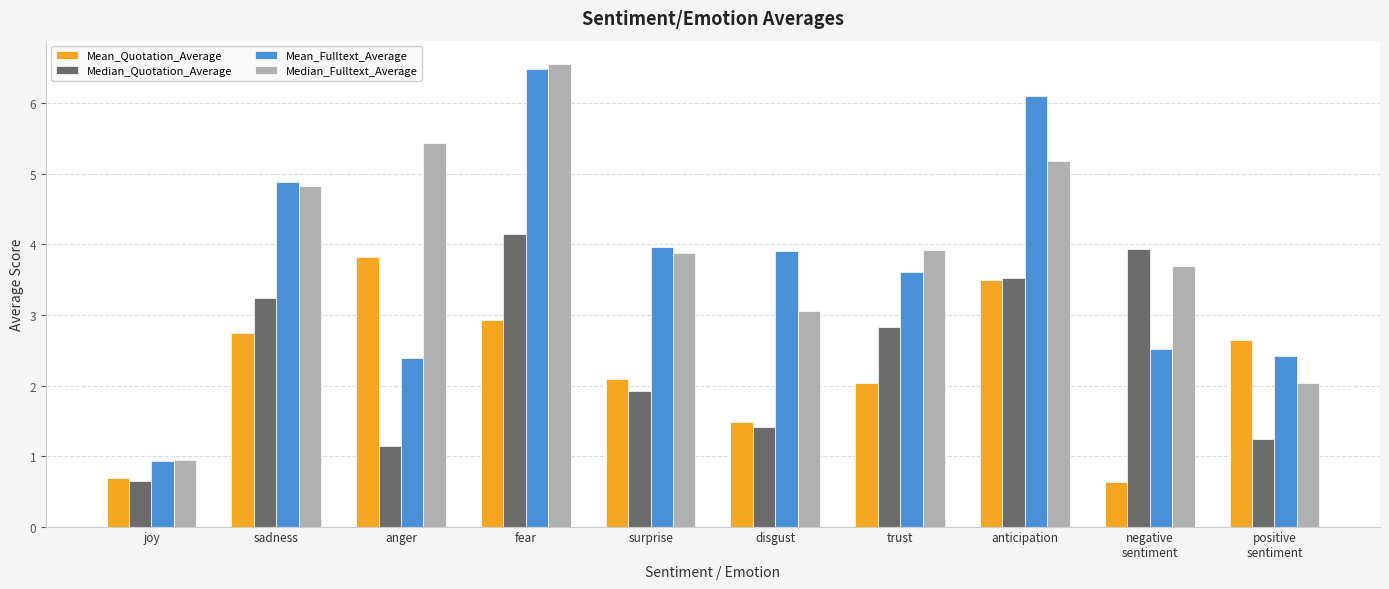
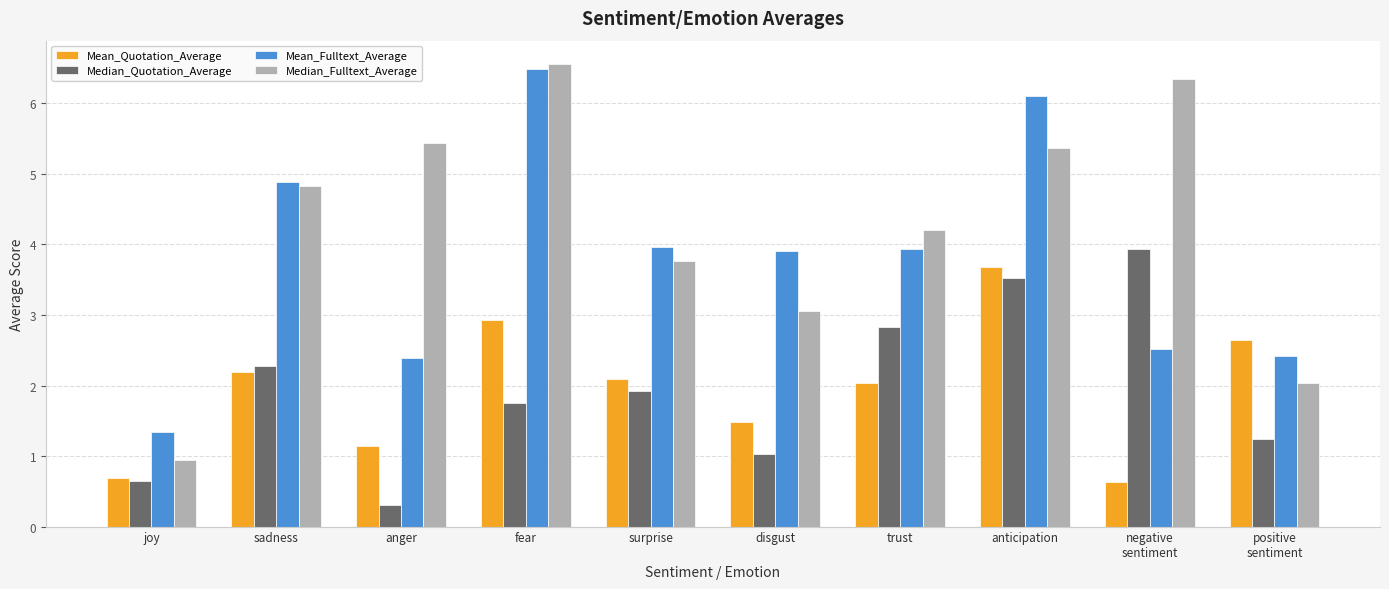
Mean_Fulltext_Average, joy: 0.9 -> 1.3
Mean_Quotation_Average, sadness: 2.7 -> 2.2
Median_Quotation_Average, sadness: 3.2 -> 2.3
Mean_Quotation_Average, anger: 3.8 -> 1.1
Median_Quotation_Average, anger: 1.1 -> 0.3
Median_Quotation_Average, fear: 4.1 -> 1.8
Median_Fulltext_Average, surprise: 3.9 -> 3.8
Median_Quotation_Average, disgust: 1.4 -> 1.0
Mean_Fulltext_Average, trust: 3.6 -> 3.9
Median_Fulltext_Average, trust: 3.9 -> 4.2
Mean_Quotation_Average, anticipation: 3.5 -> 3.7
Median_Fulltext_Average, anticipation: 5.2 -> 5.4
Median_Fulltext_Average, negative sentiment: 3.7 -> 6.3
